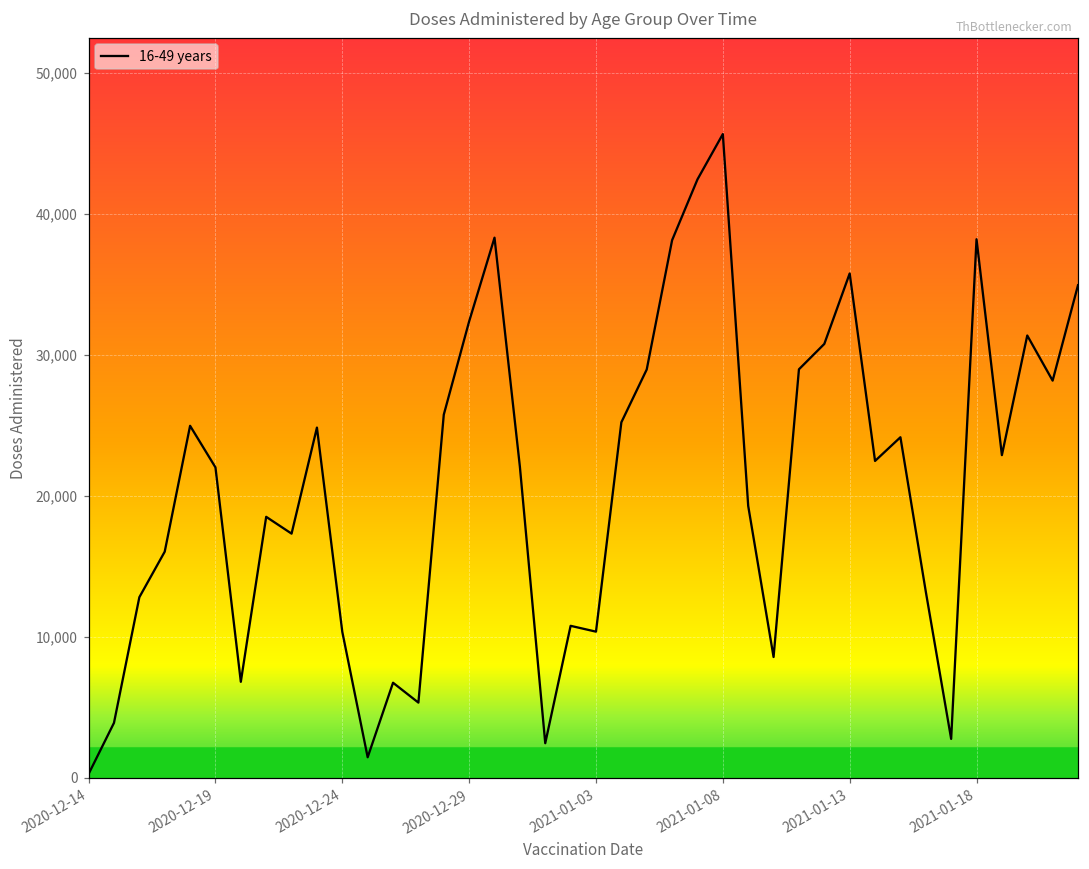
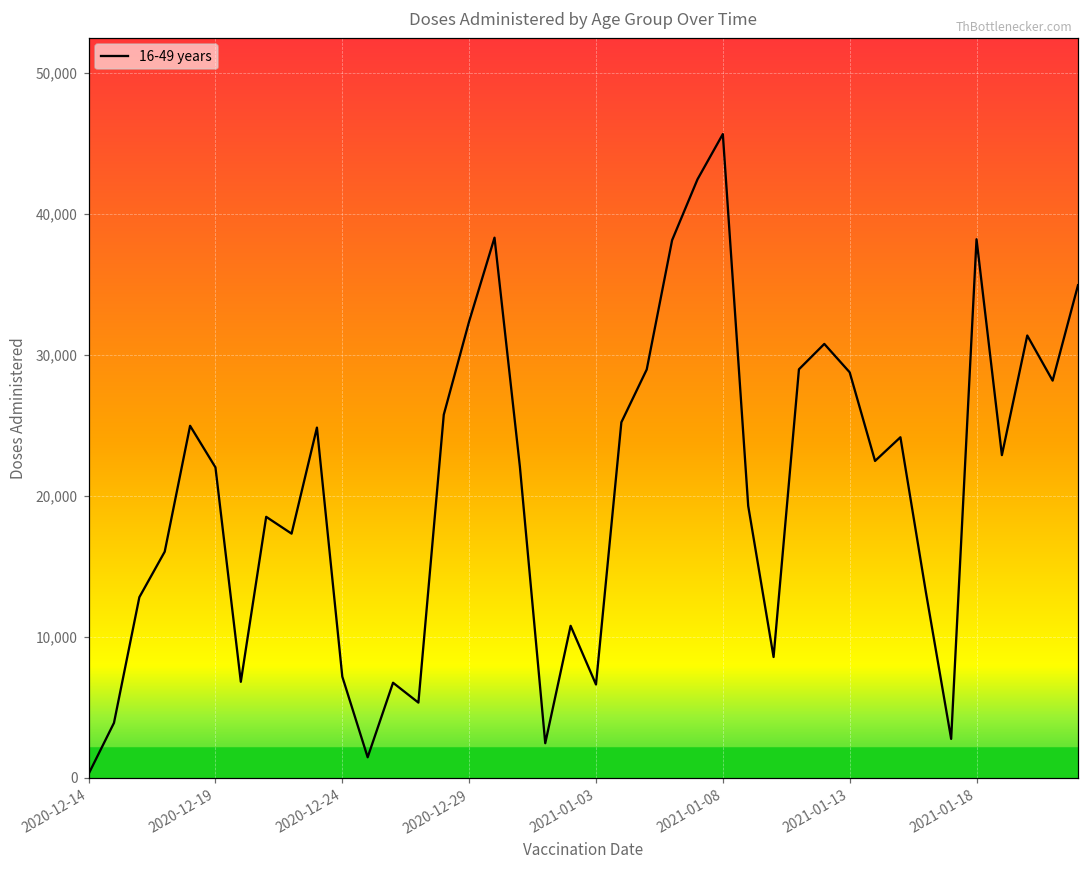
2020-12-24: 10,400 -> 7,200
2021-01-03: 10,400 -> 6,600
2021-01-13: 35,800 -> 28,800
